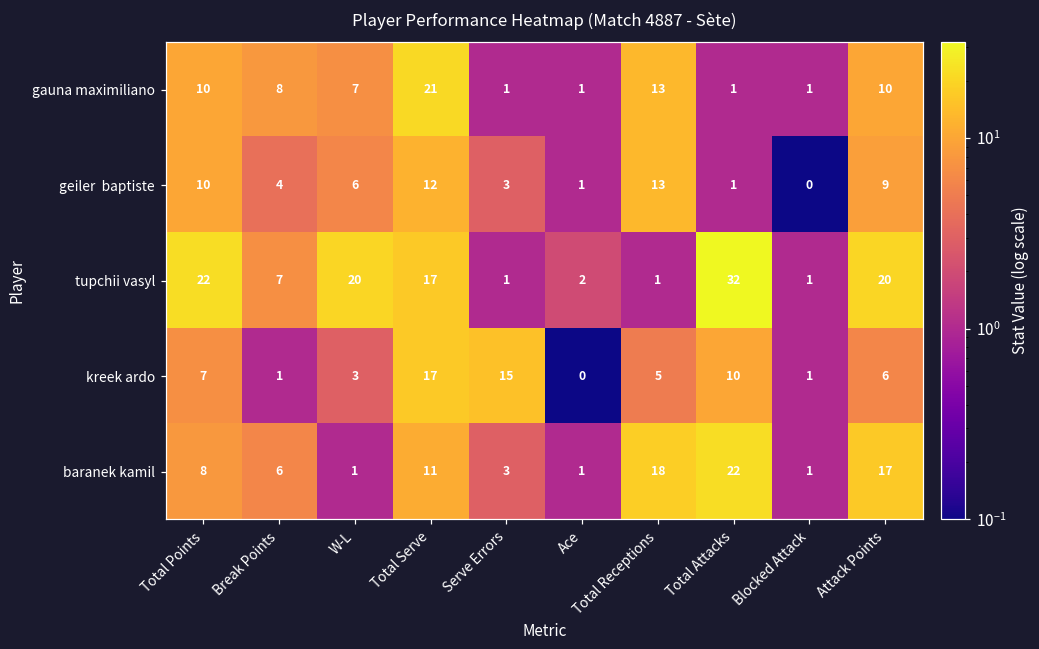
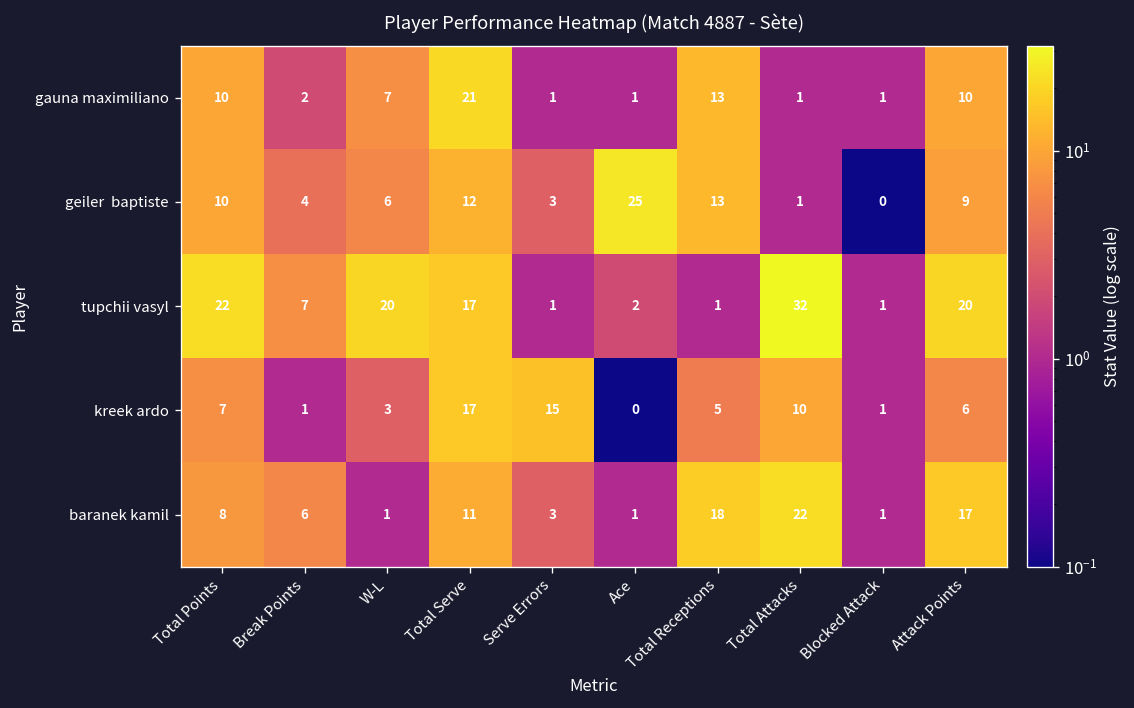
gauna maximiliano, Break Points: 8 -> 2
geiler baptiste, Ace: 1 -> 25
